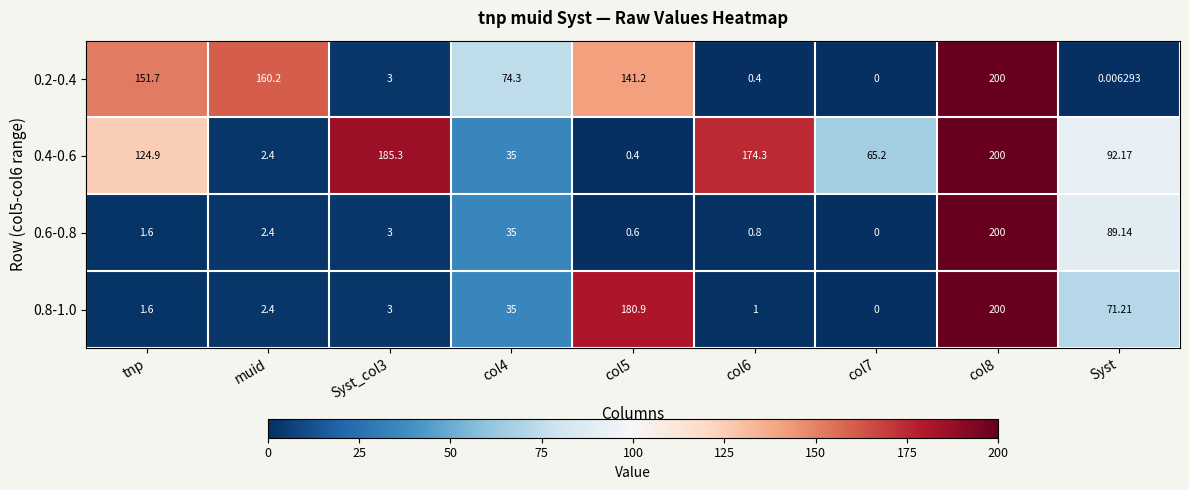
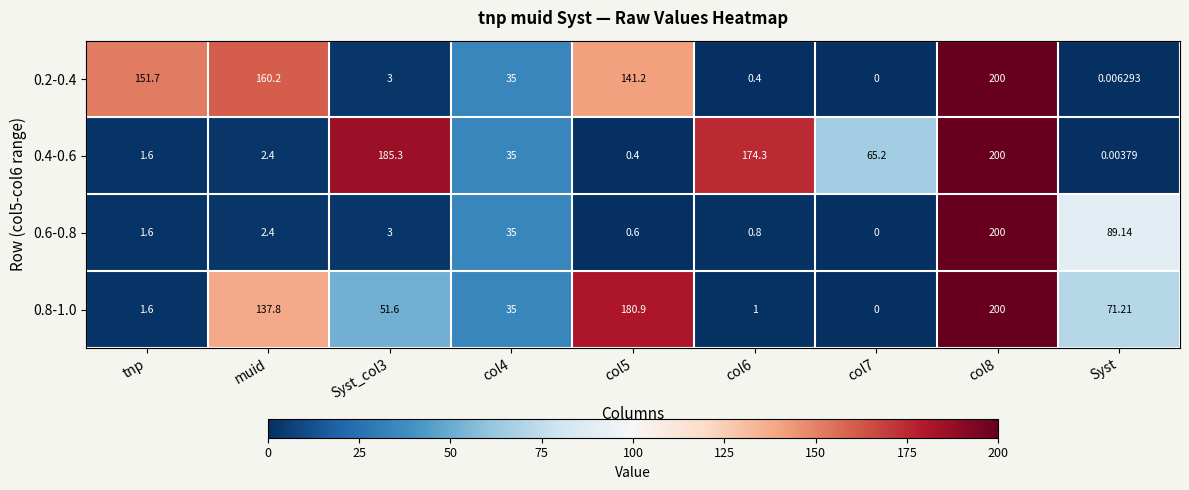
0.2-0.4, col4: 74.3 -> 35
0.4-0.6, tnp: 124.9 -> 1.6
0.4-0.6, Syst: 92.17 -> 0.00379
0.8-1.0, muid: 2.4 -> 137.8
0.8-1.0, Syst_col3: 3 -> 51.6
